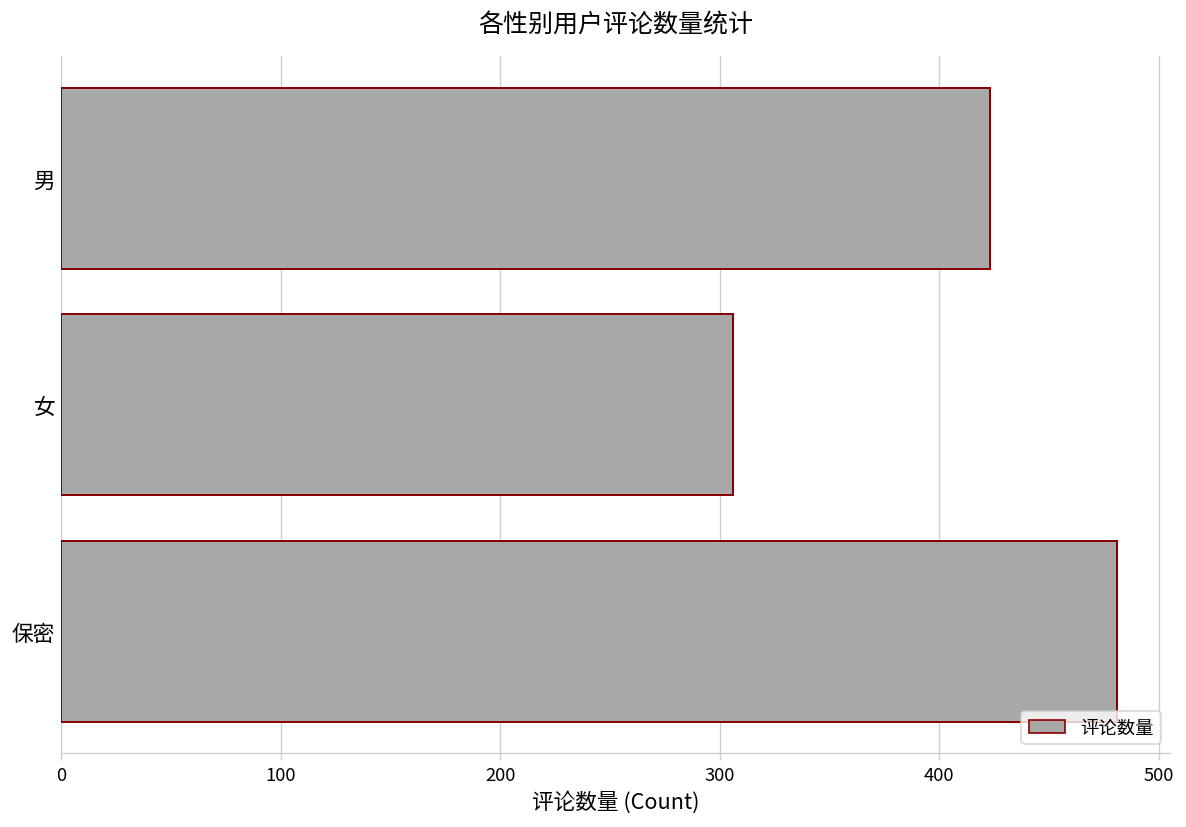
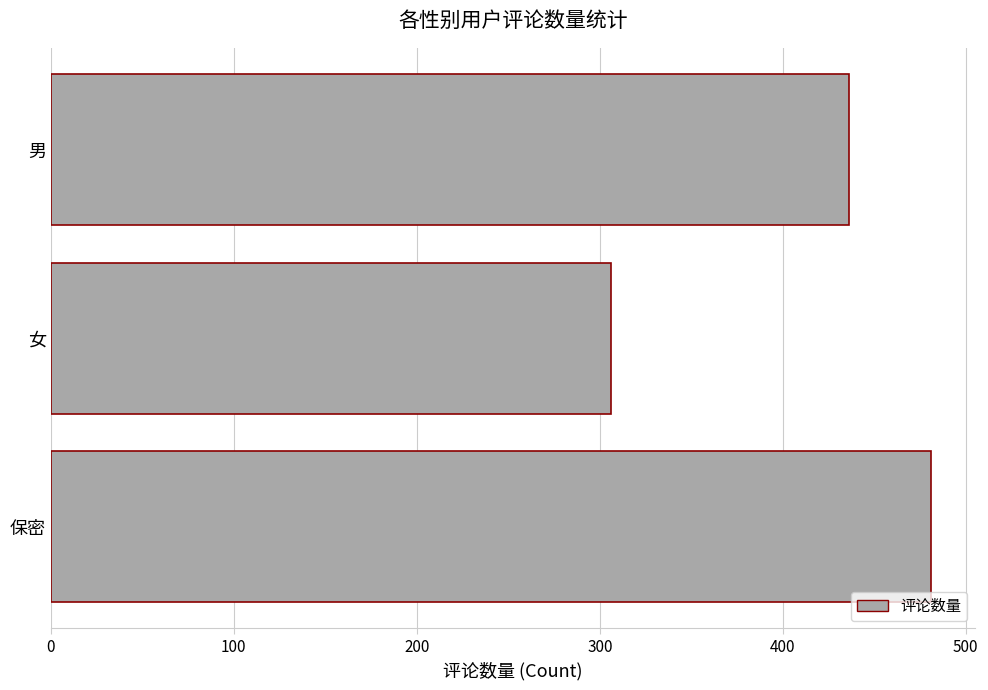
男: 423 -> 436
